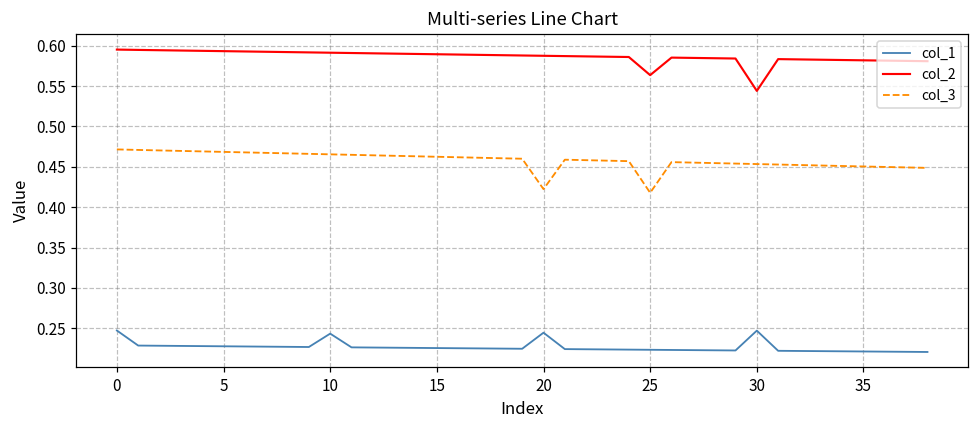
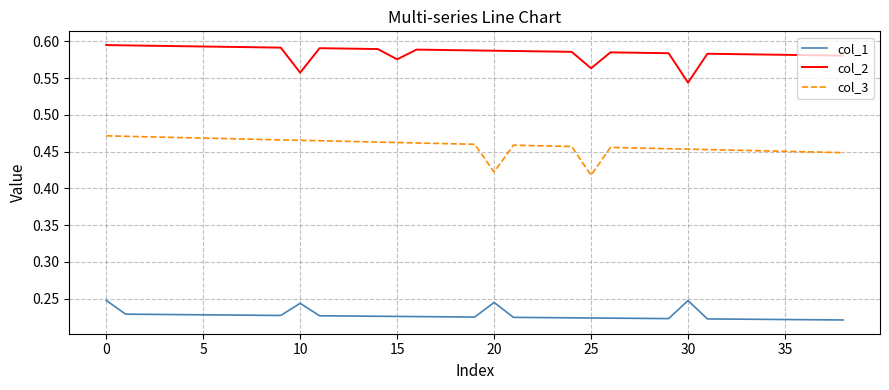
col_2, 10: 0.59 -> 0.56
col_2, 15: 0.59 -> 0.58
